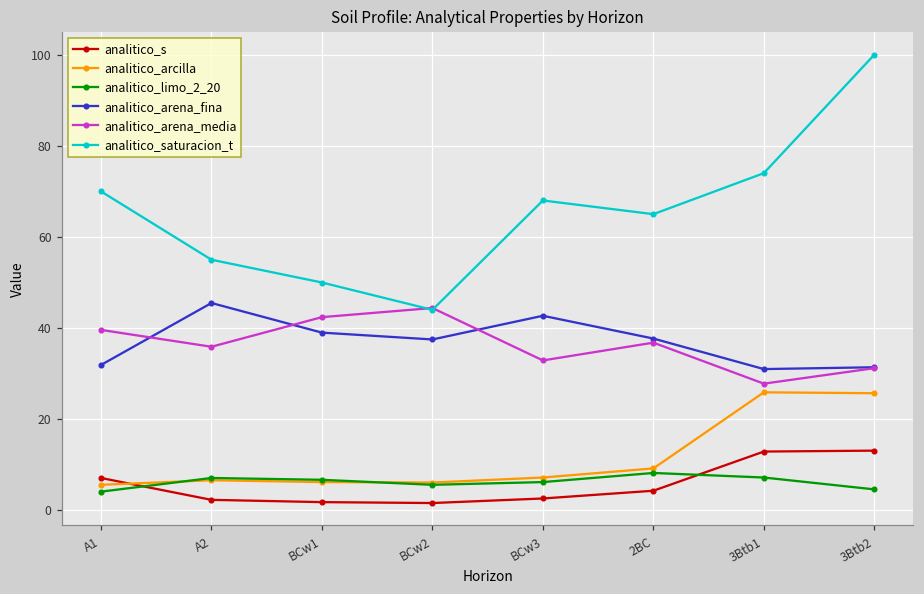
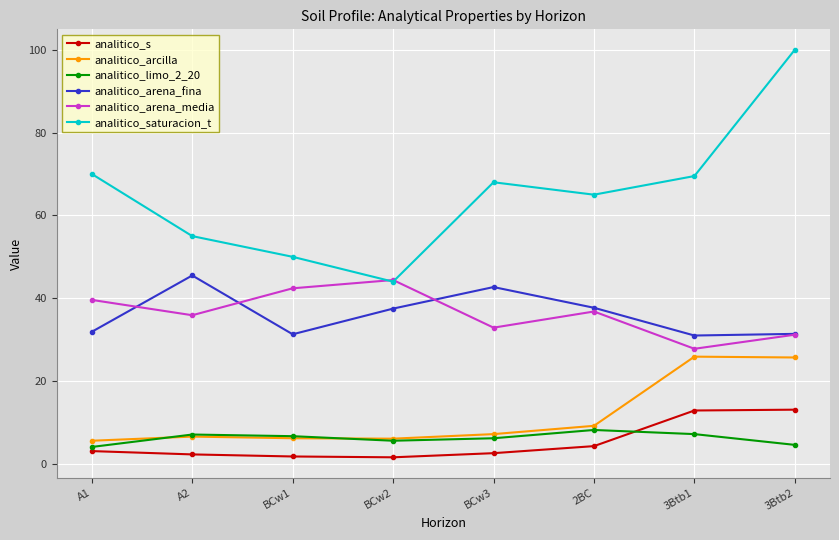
analitico_s, A1: 7 -> 3
analitico_arena_fina, BCw1: 39 -> 31
analitico_saturacion_t, 3Btb1: 74 -> 70
